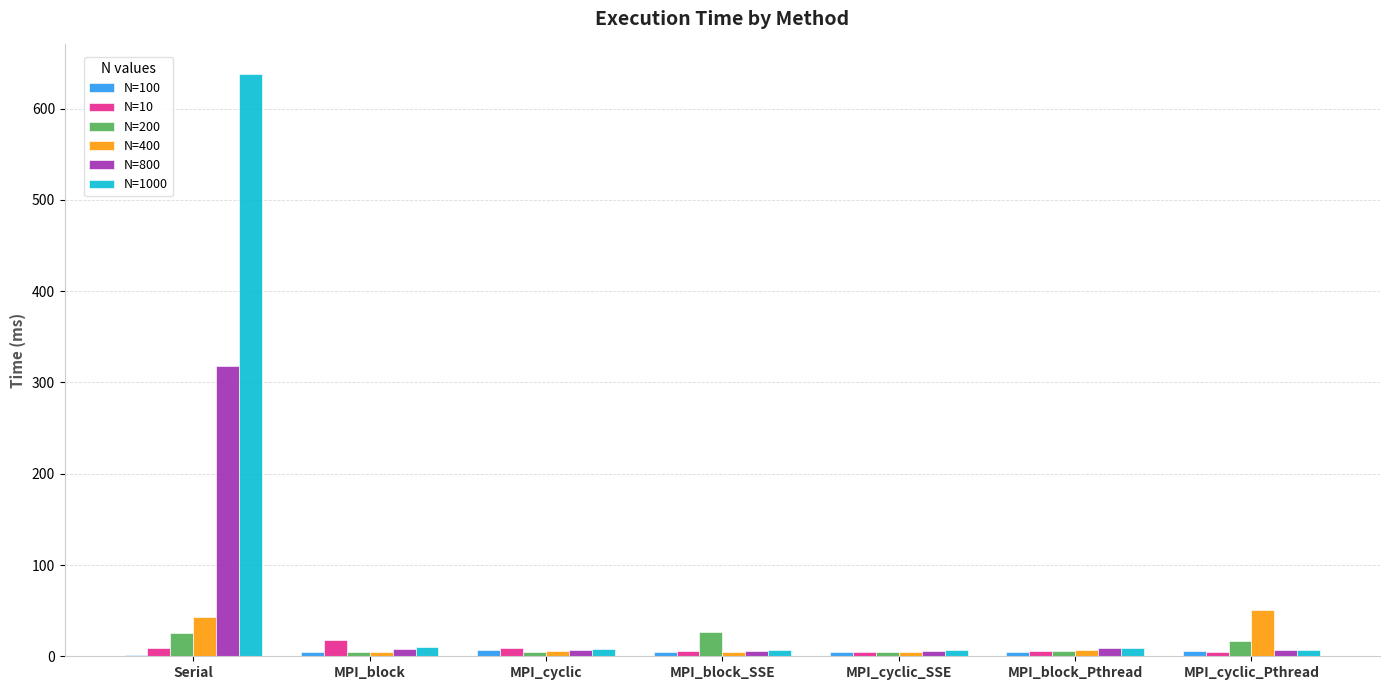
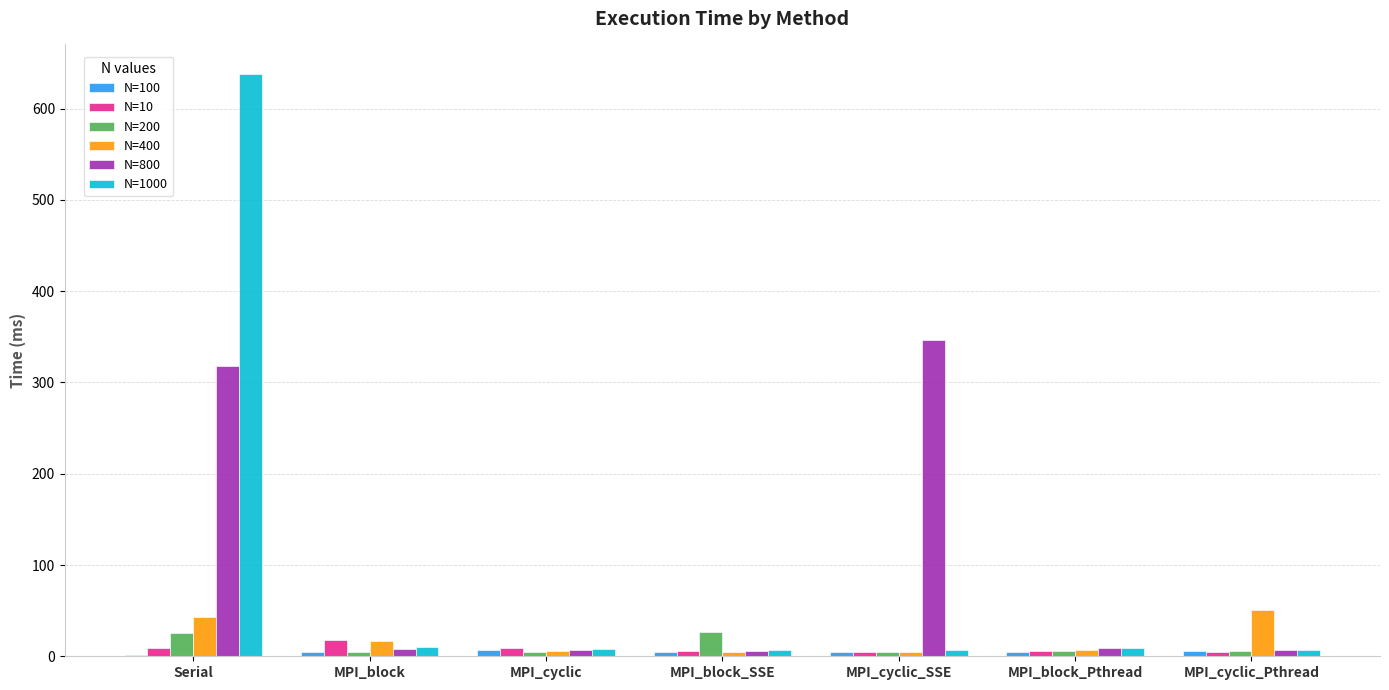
N=400, MPI_block: 10 -> 20
N=800, MPI_cyclic_SSE: 10 -> 350
N=200, MPI_cyclic_Pthread: 20 -> 10
